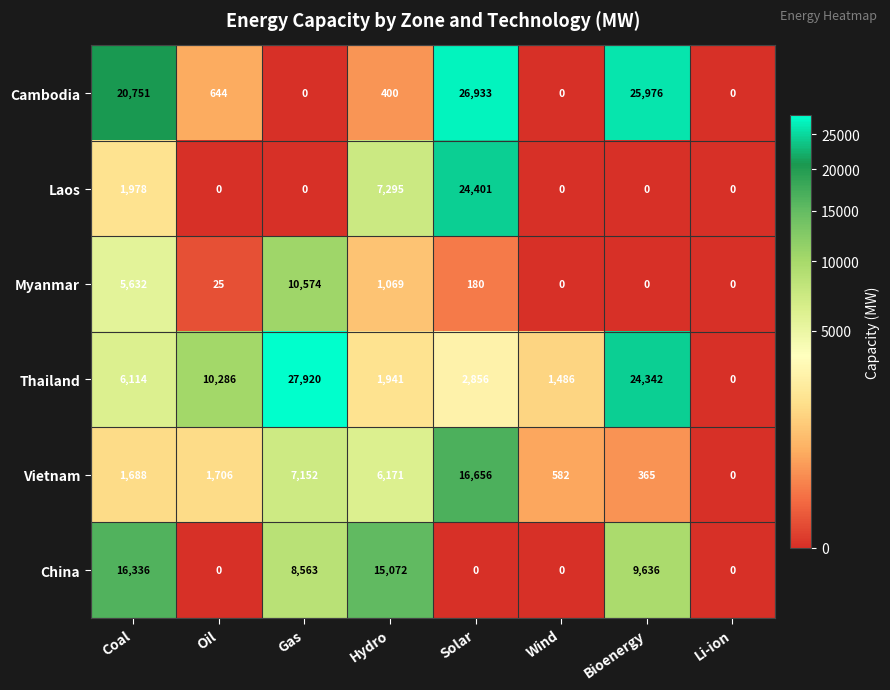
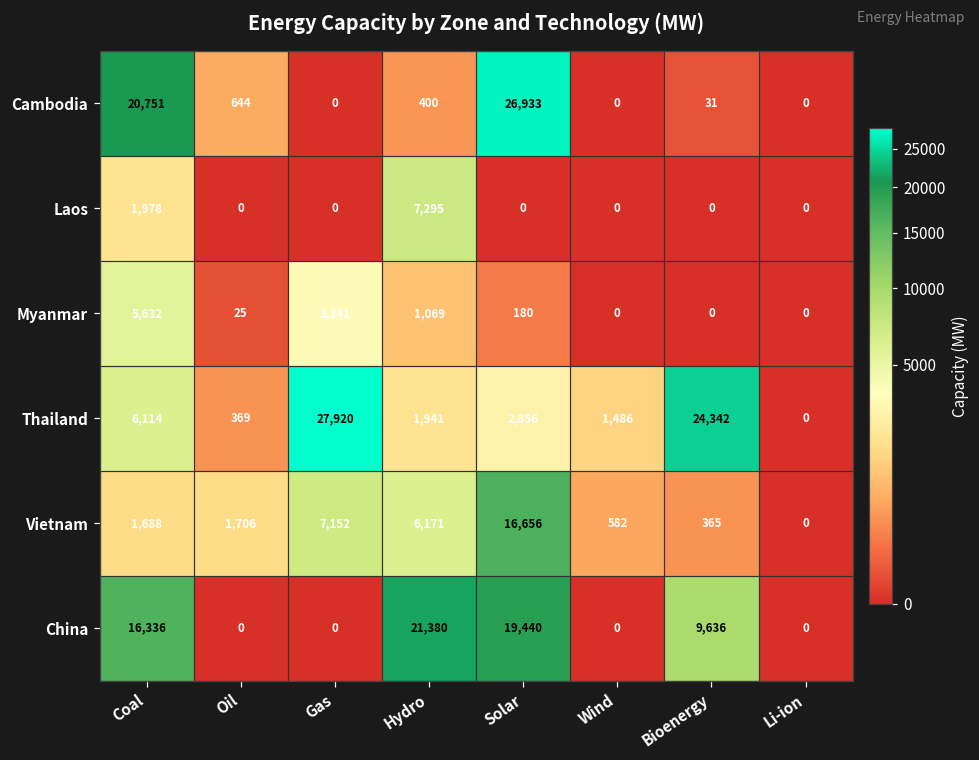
Cambodia, Bioenergy: 25,976 -> 31
Laos, Solar: 24,401 -> 0
Myanmar, Gas: 10,574 -> 3,341
Thailand, Oil: 10,286 -> 369
China, Gas: 8,563 -> 0
China, Hydro: 15,072 -> 21,380
China, Solar: 0 -> 19,440
